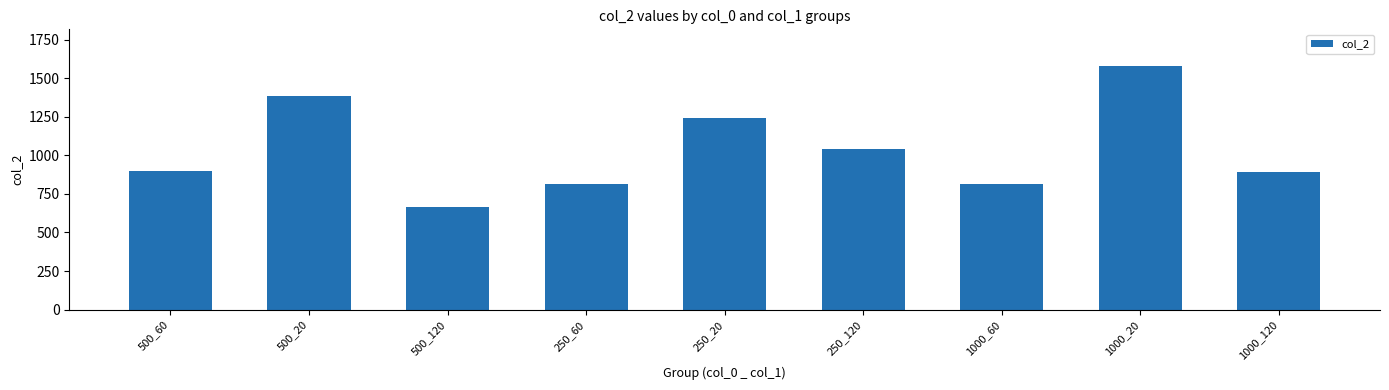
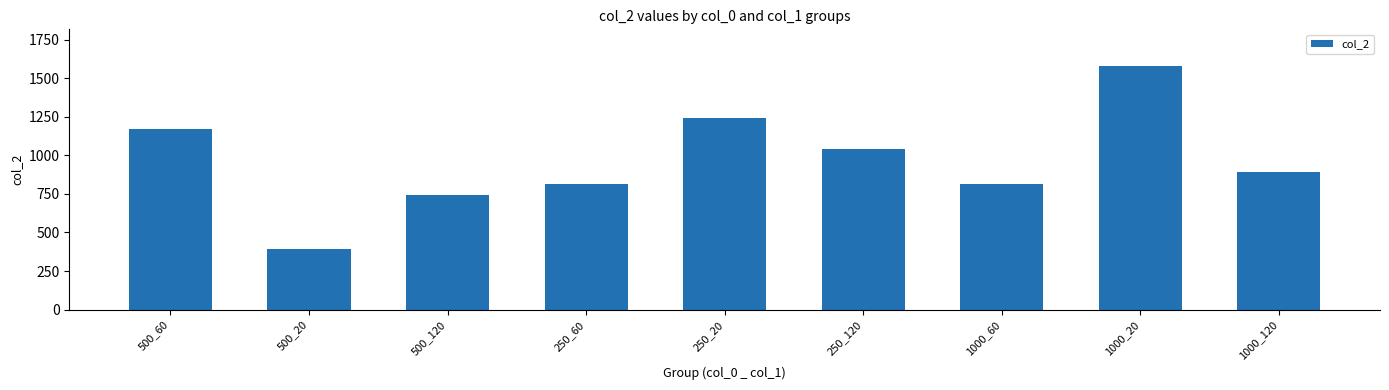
500_60: 900 -> 1170
500_20: 1390 -> 390
500_120: 660 -> 740
